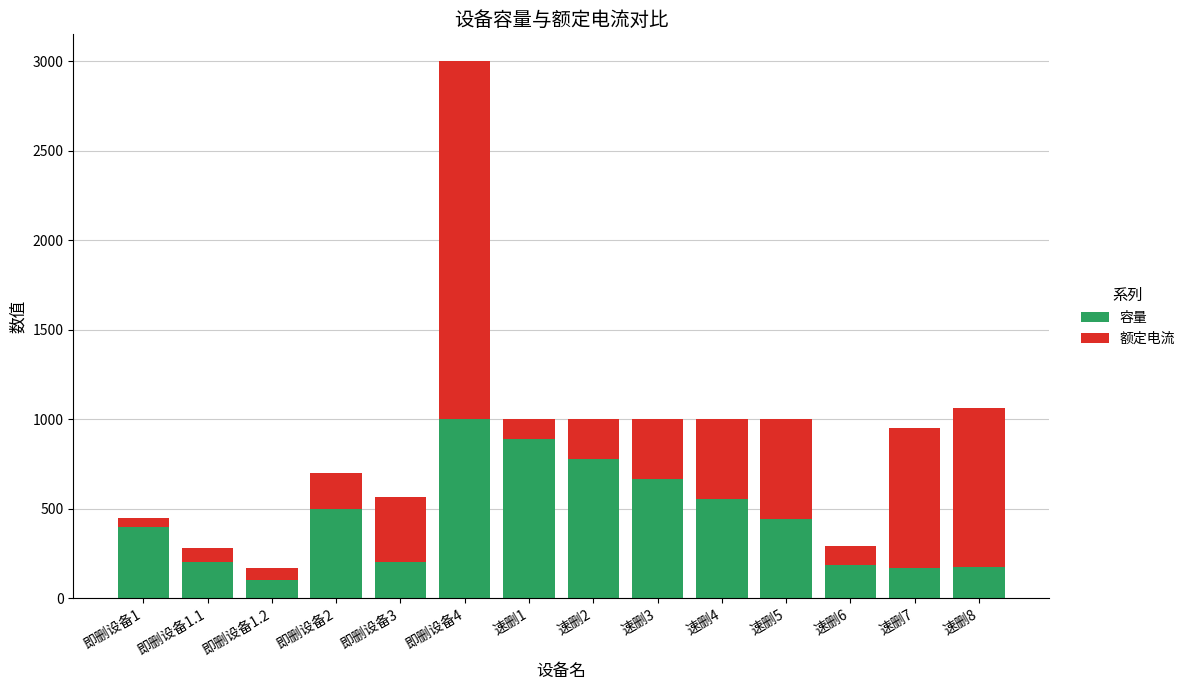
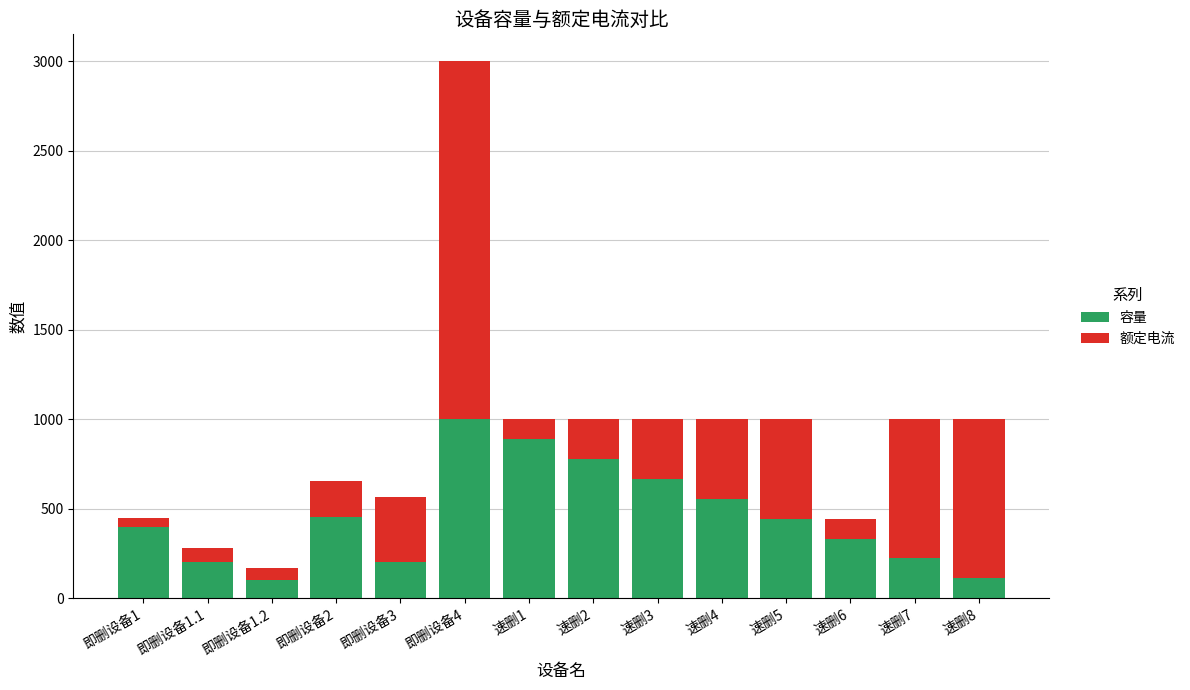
容量, 即删设备2: 500 -> 450
容量, 速删6: 180 -> 330
容量, 速删7: 170 -> 220
容量, 速删8: 170 -> 110
